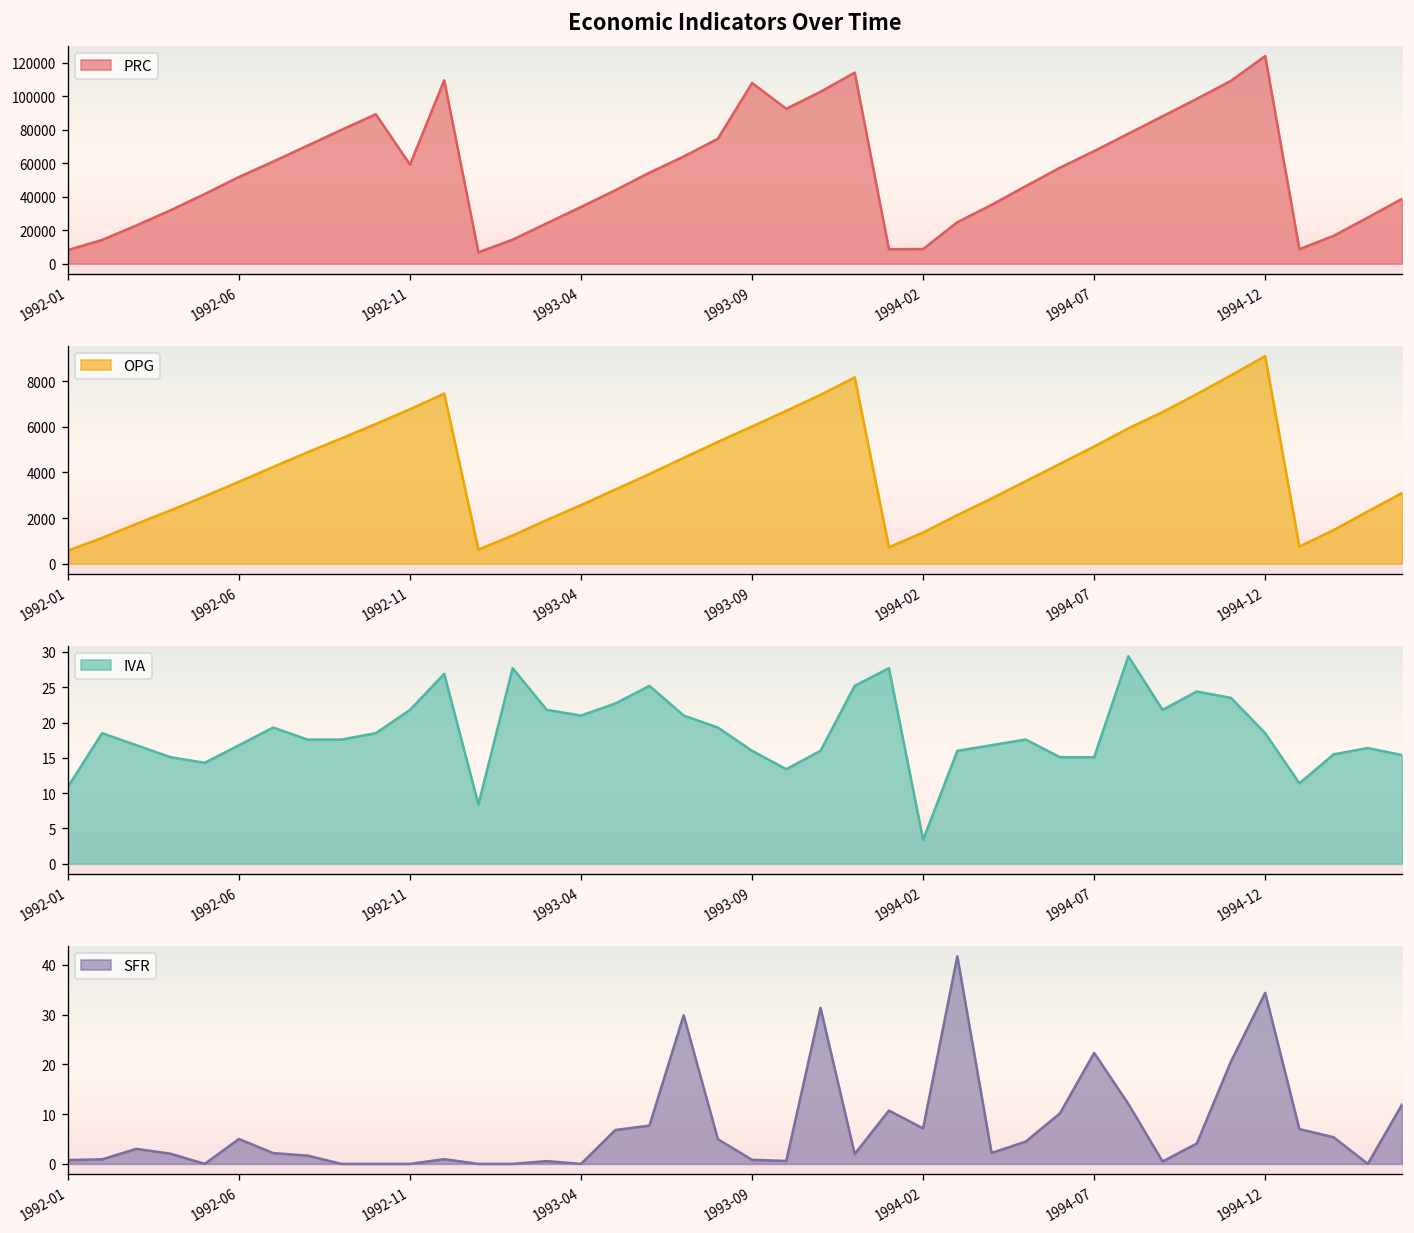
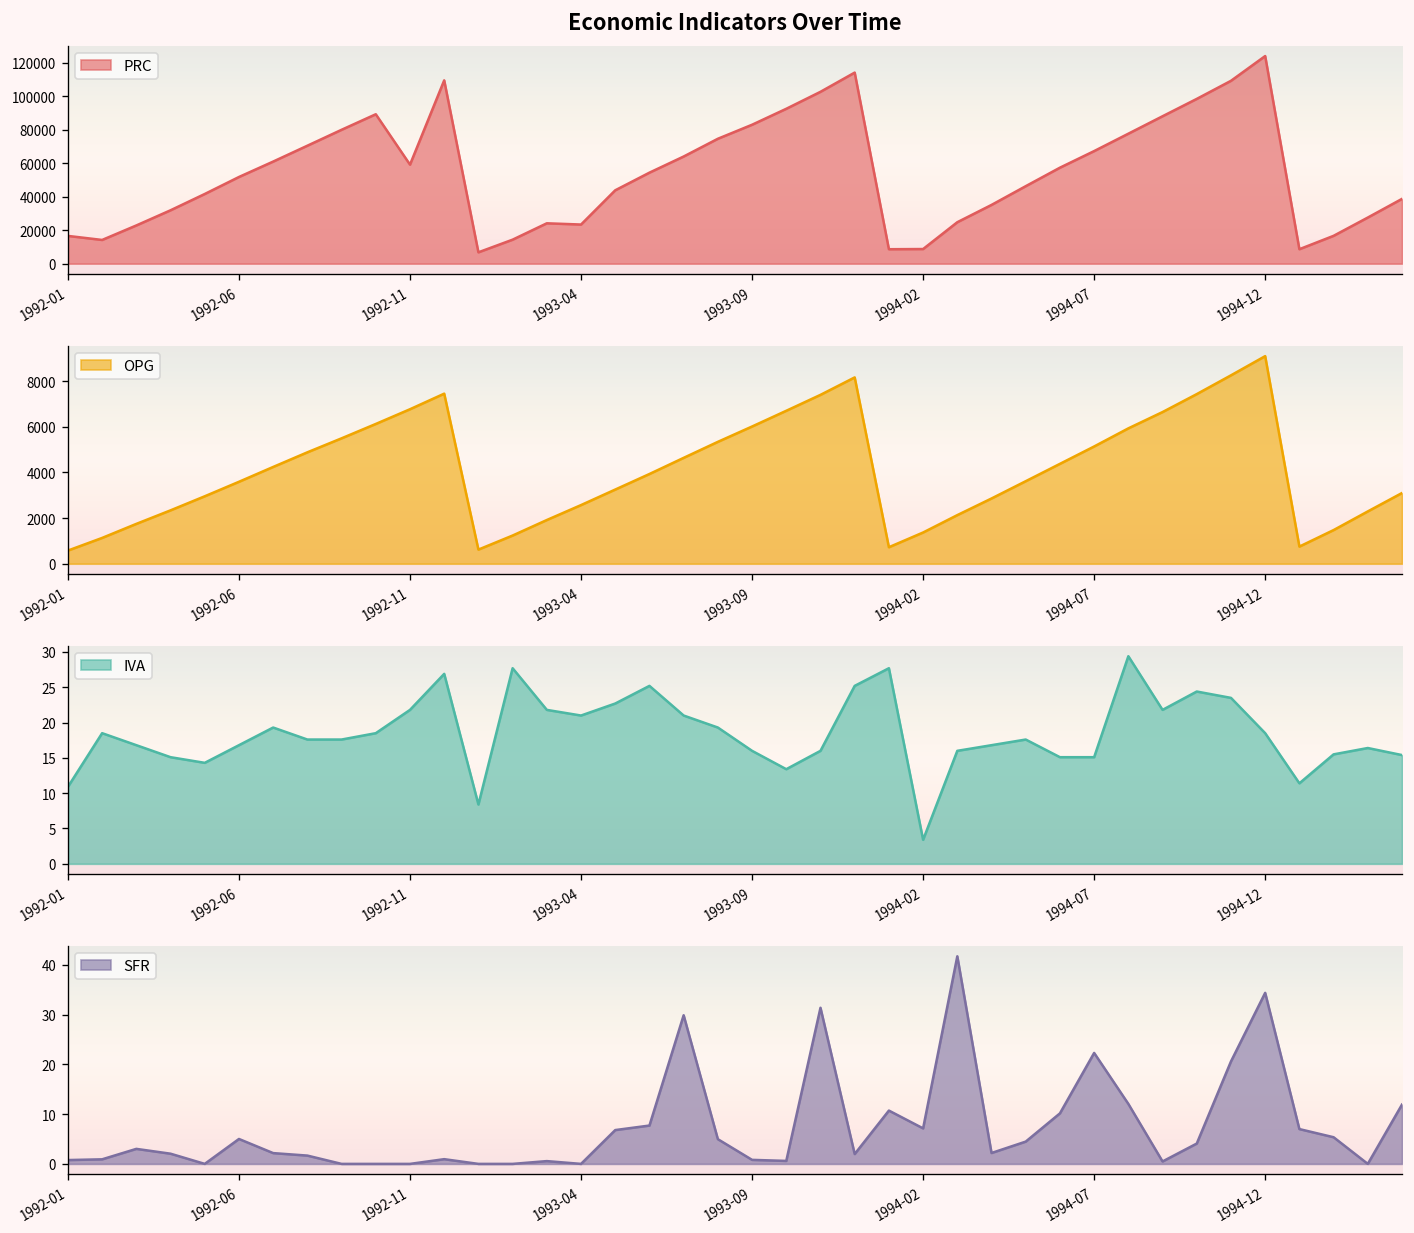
Economic Indicators Over Time, 1992-01: 8000 -> 17000
Economic Indicators Over Time, 1993-04: 34000 -> 23000
Economic Indicators Over Time, 1993-09: 108000 -> 83000
